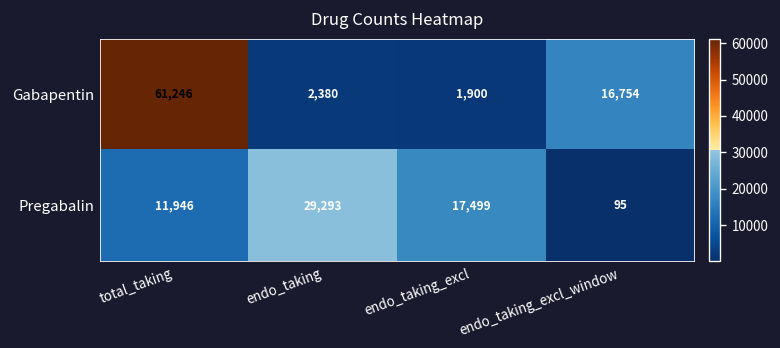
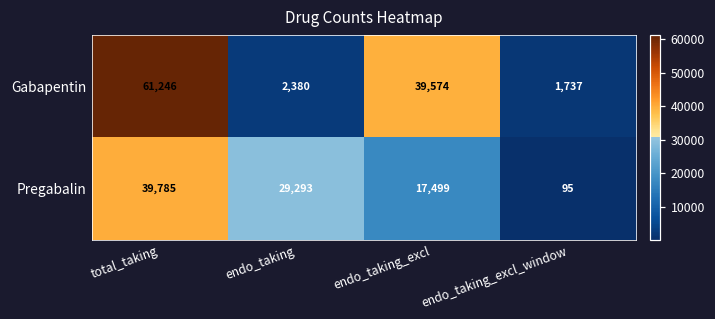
Gabapentin, endo_taking_excl: 1,900 -> 39,574
Gabapentin, endo_taking_excl_window: 16,754 -> 1,737
Pregabalin, total_taking: 11,946 -> 39,785
